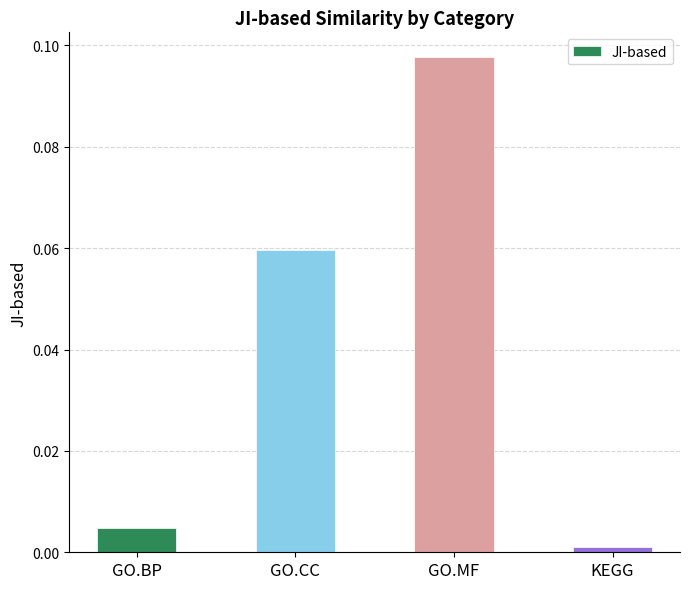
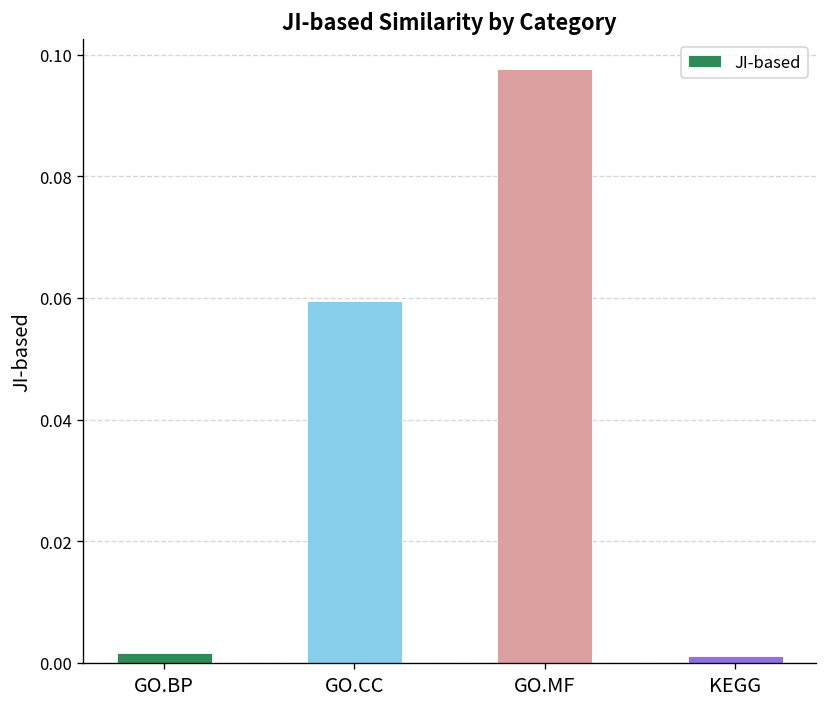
GO.BP: 0.005 -> 0.002
